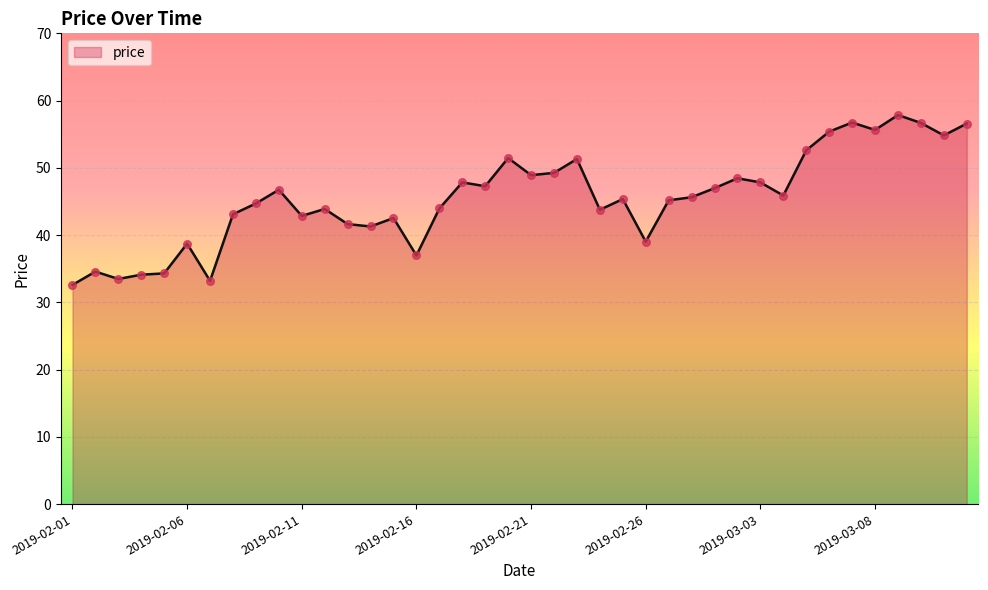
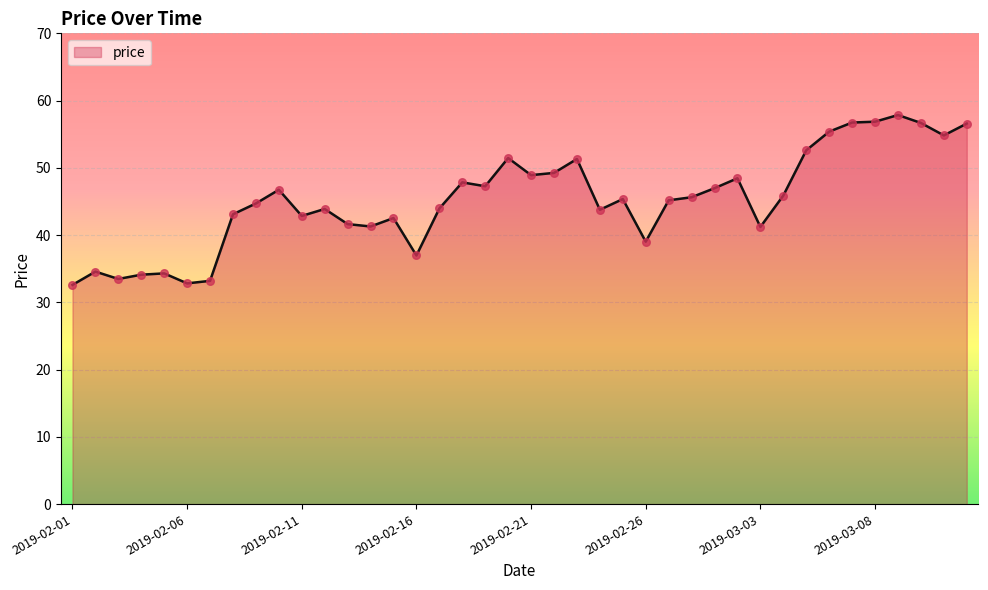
2019-02-06: 39 -> 33
2019-03-03: 48 -> 41
2019-03-08: 56 -> 57
